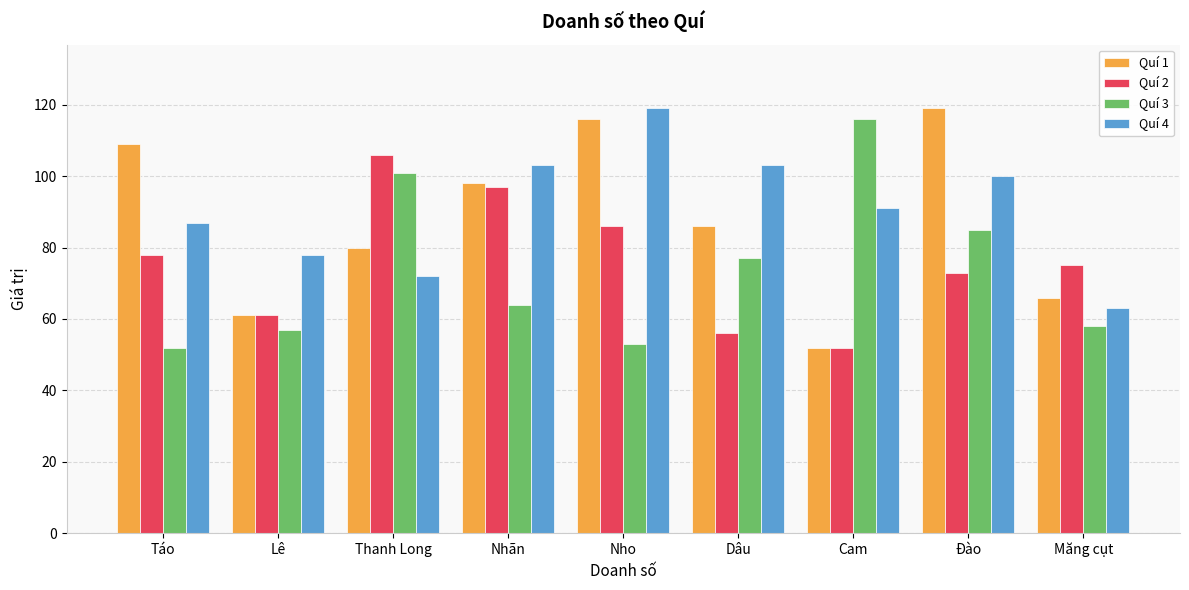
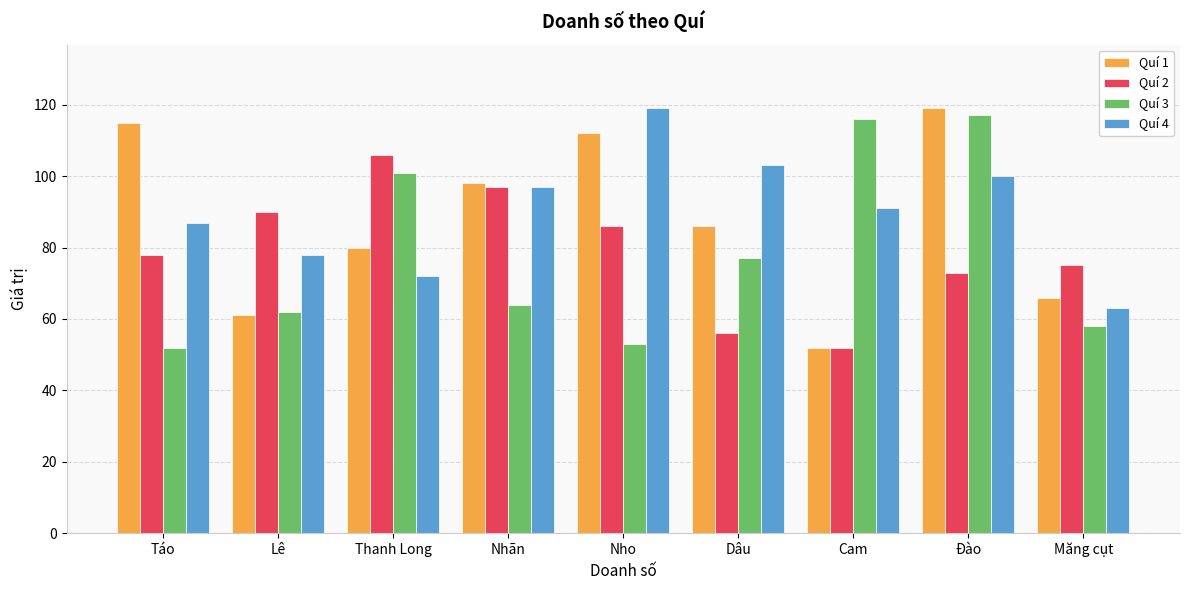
Quí 1, Táo: 109 -> 115
Quí 2, Lê: 61 -> 90
Quí 3, Lê: 57 -> 62
Quí 4, Nhãn: 103 -> 97
Quí 1, Nho: 116 -> 112
Quí 3, Đào: 85 -> 117
